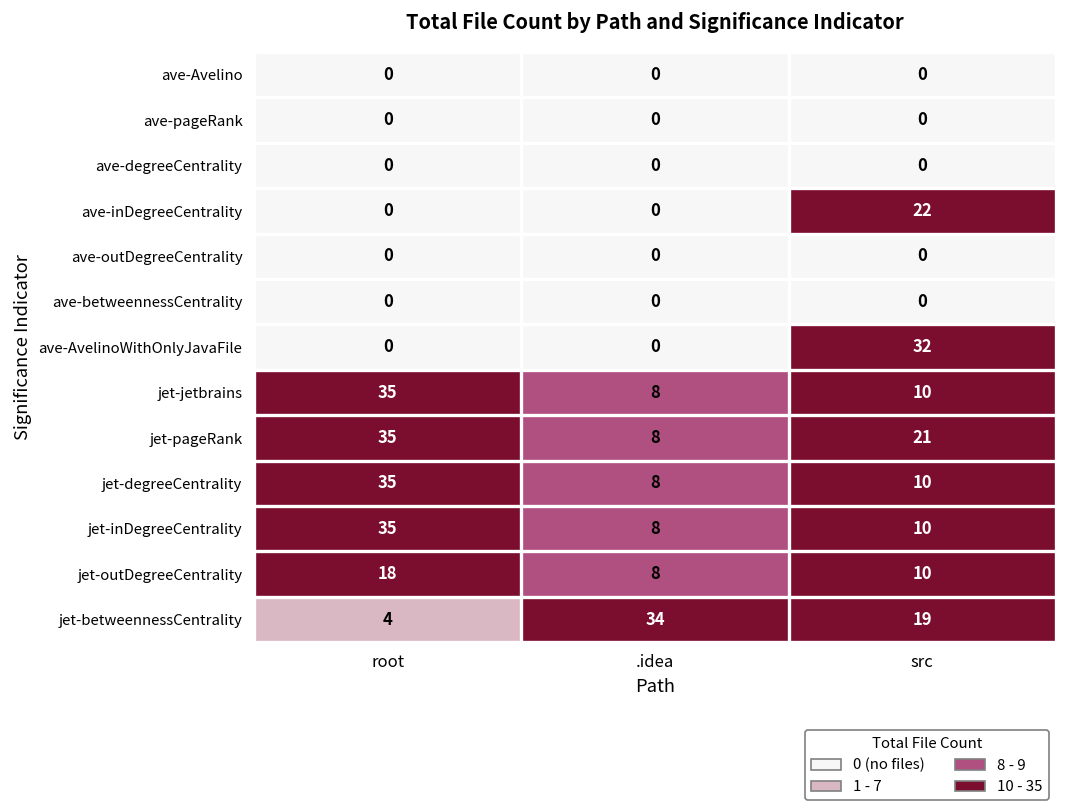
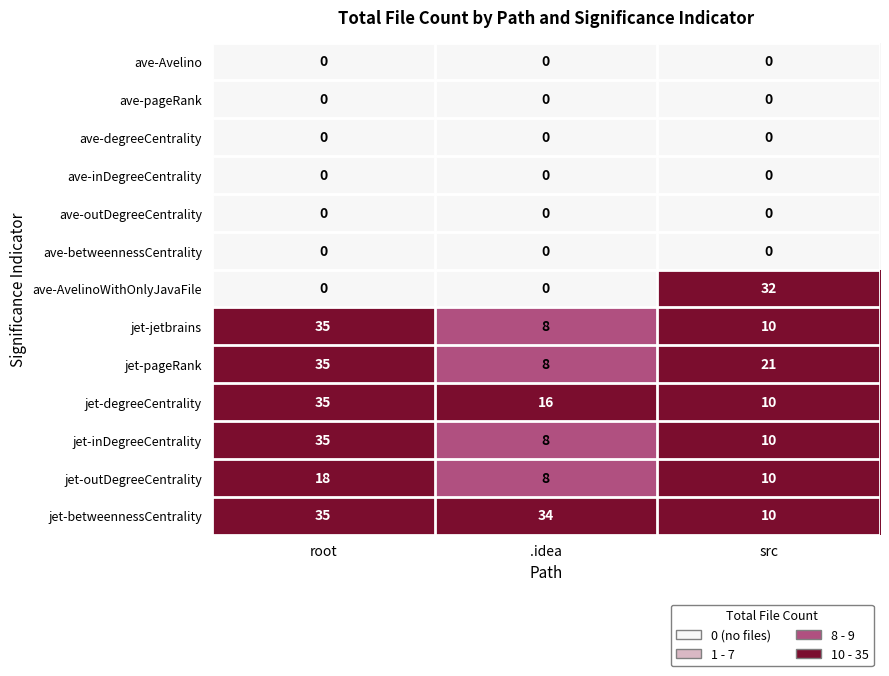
ave-inDegreeCentrality, src: 22 -> 0
jet-degreeCentrality, .idea: 8 -> 16
jet-betweennessCentrality, root: 4 -> 35
jet-betweennessCentrality, src: 19 -> 10
